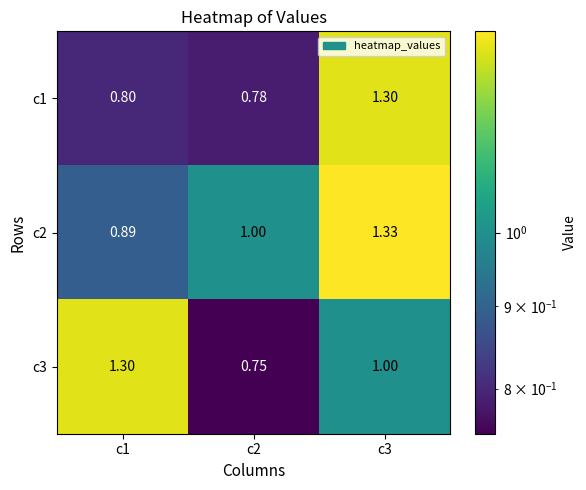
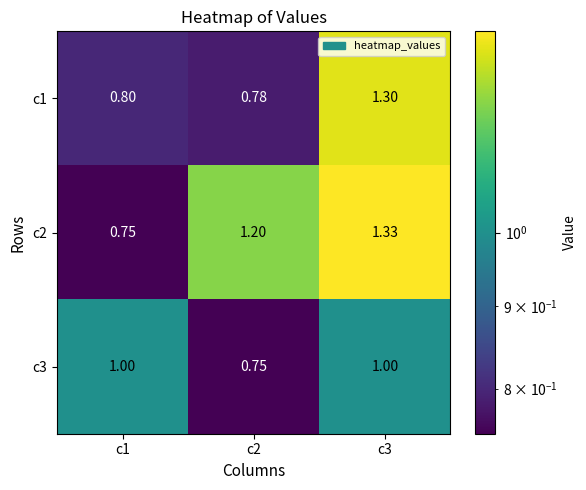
c2, c1: 0.89 -> 0.75
c2, c2: 1.00 -> 1.20
c3, c1: 1.30 -> 1.00
